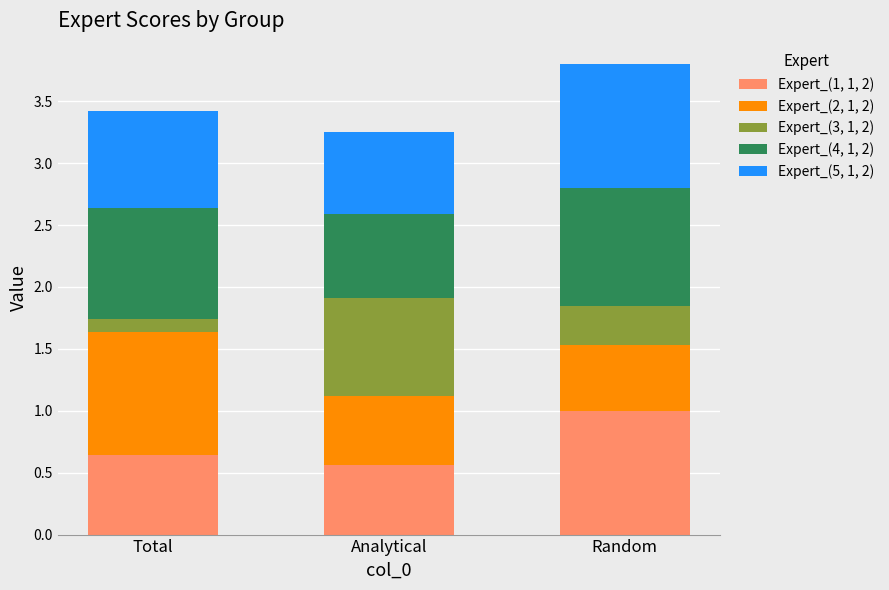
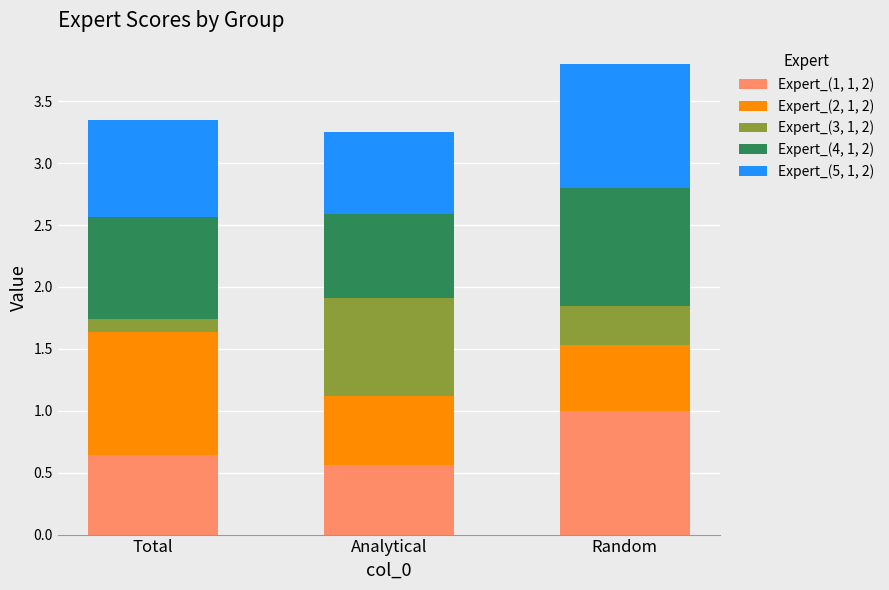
Expert_(4, 1, 2), Total: 0.90 -> 0.82
